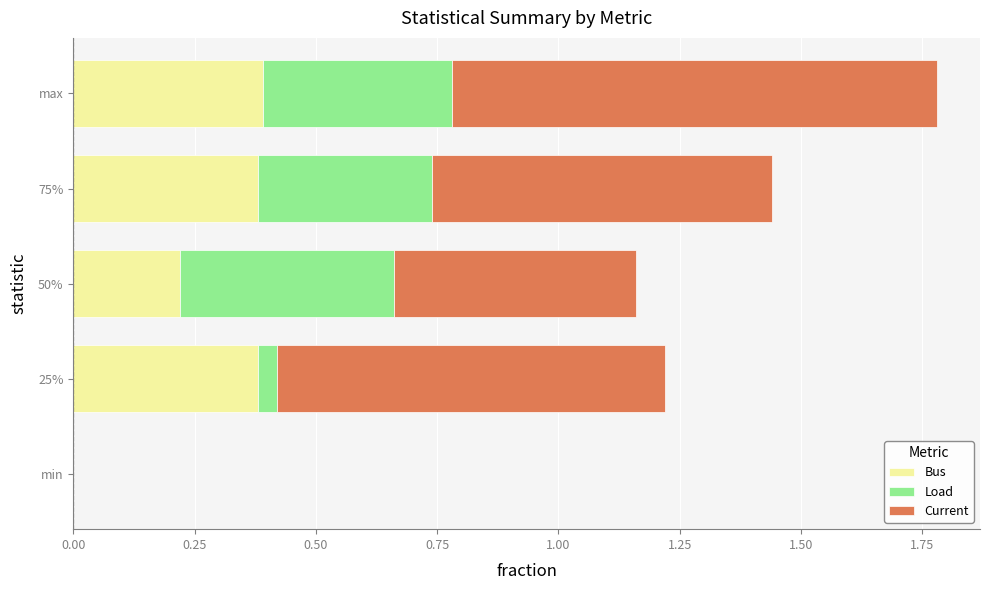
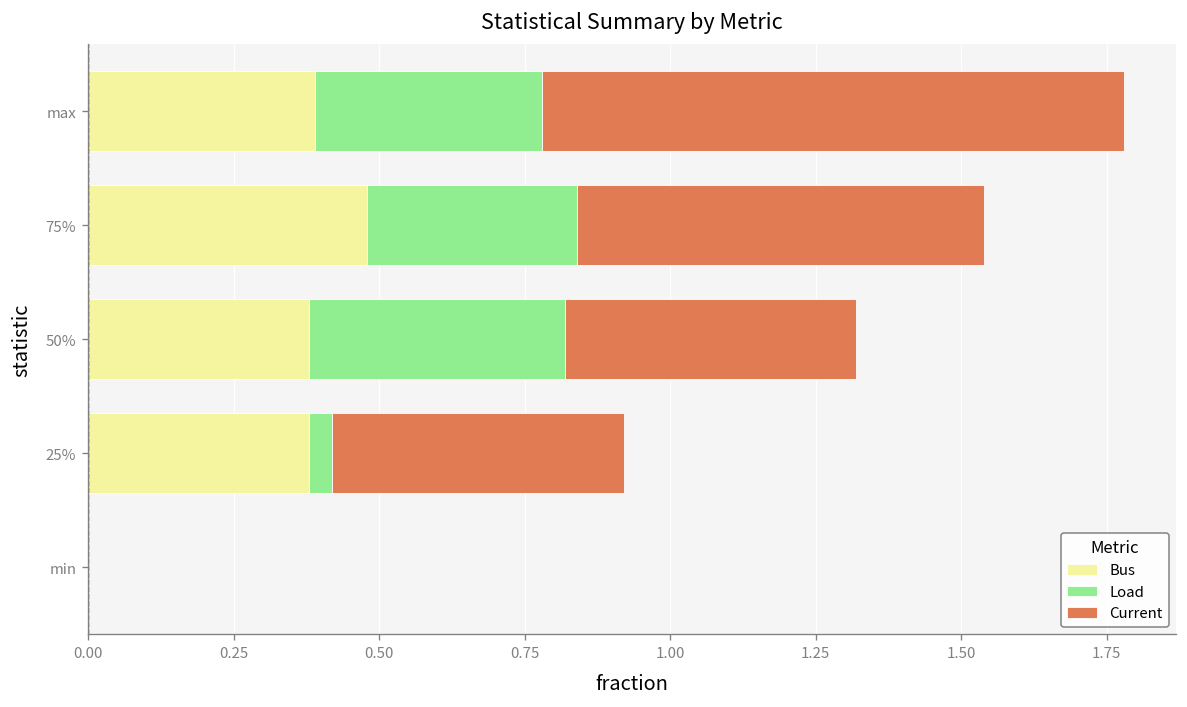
Bus, 75%: 0.38 -> 0.48
Bus, 50%: 0.22 -> 0.38
Current, 25%: 0.8 -> 0.5
